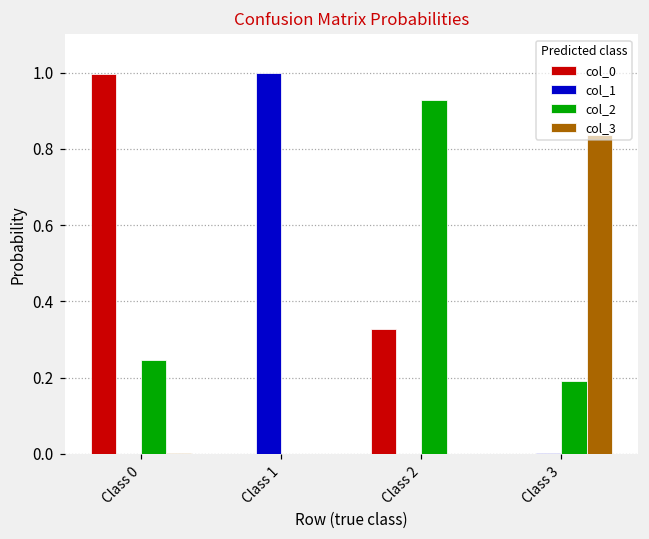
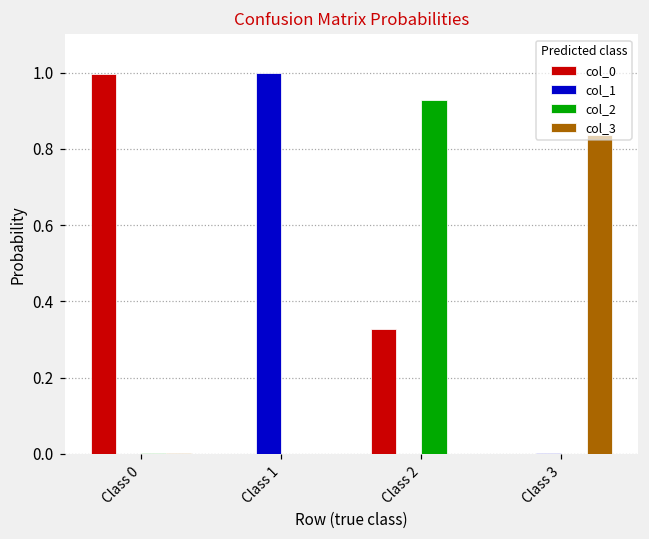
col_2, Class 0: 0.25 -> 0.00
col_2, Class 3: 0.19 -> 0.00
